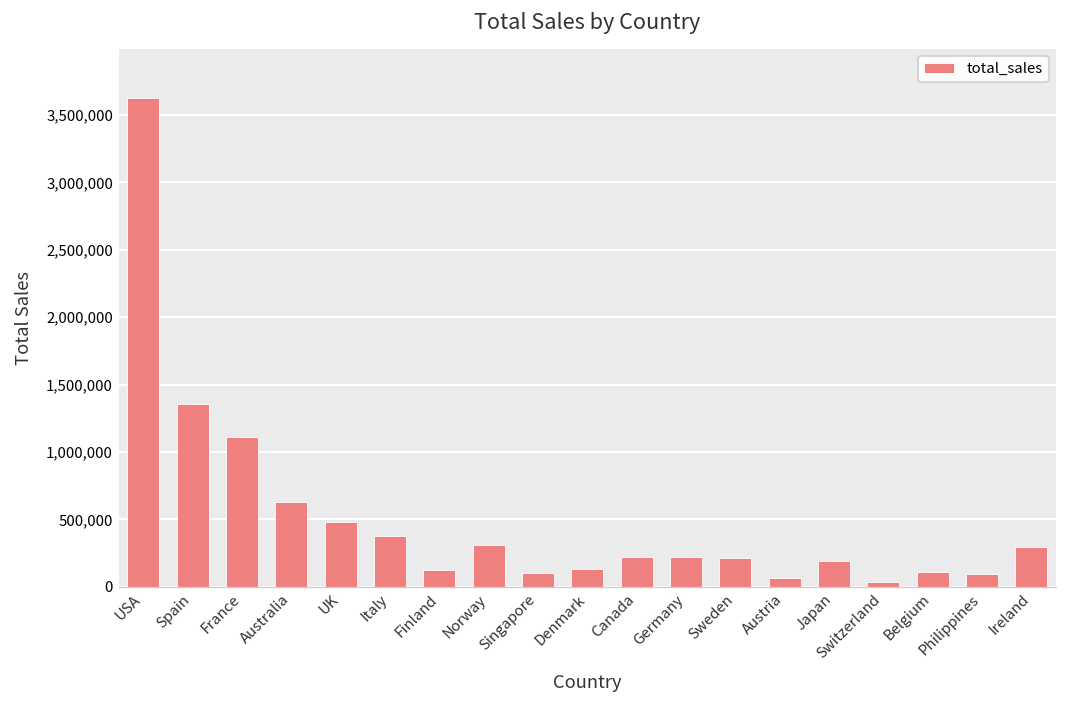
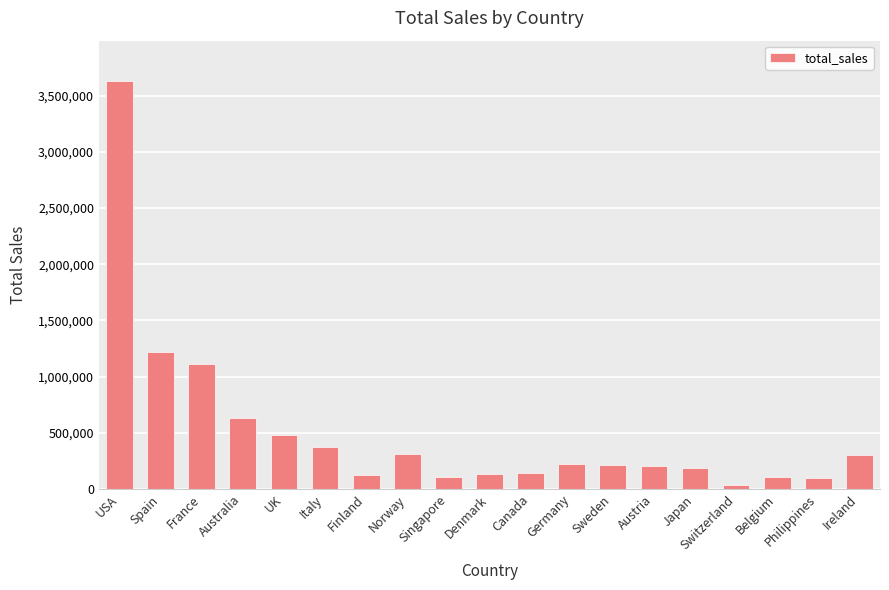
Spain: 1,350,000 -> 1,220,000
Canada: 220,000 -> 140,000
Austria: 60,000 -> 200,000
